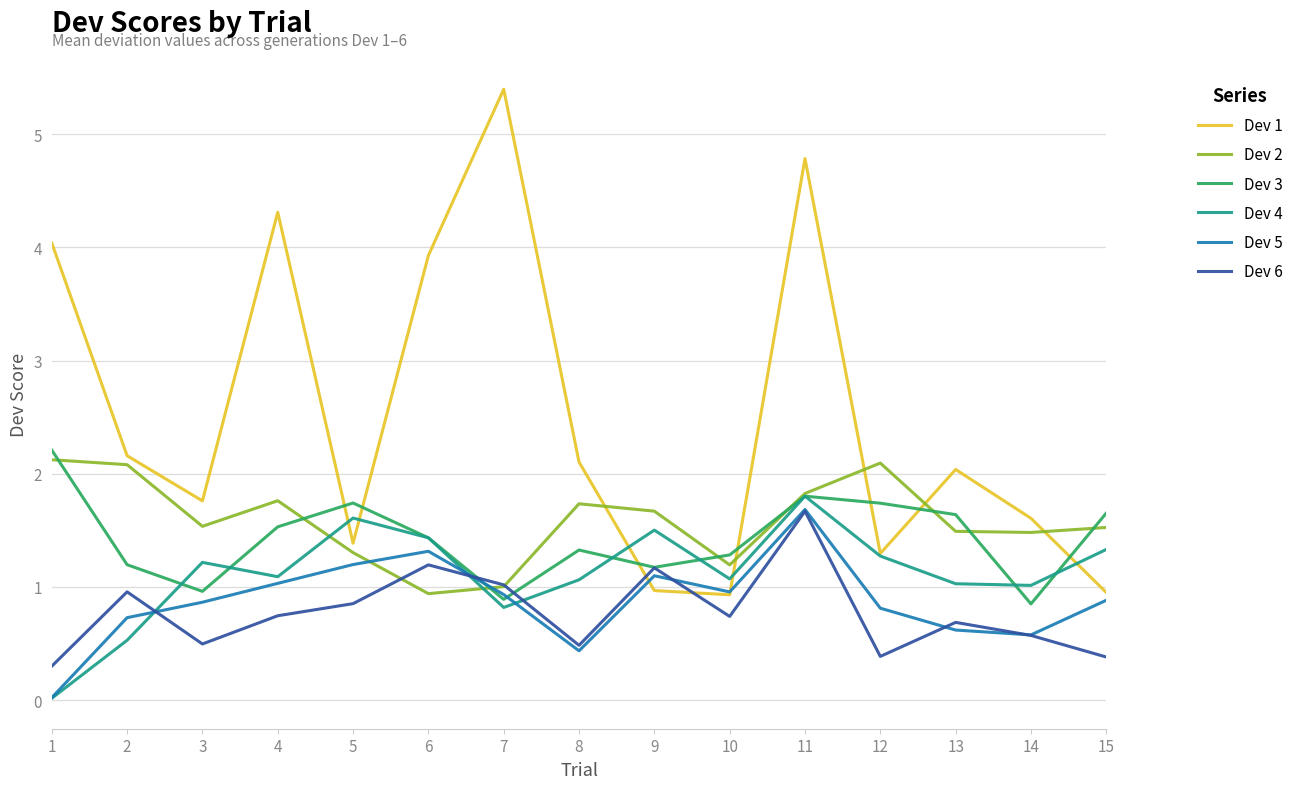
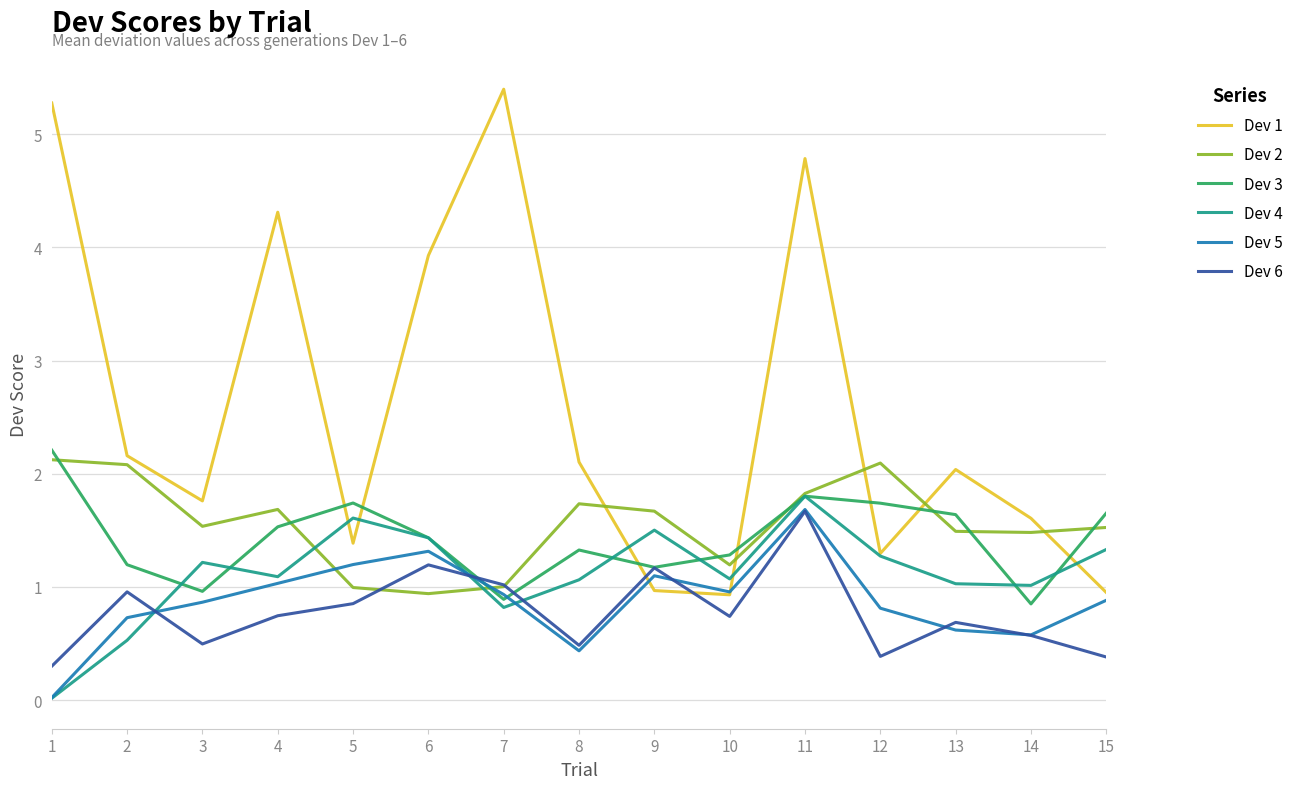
Dev 1, 1: 4.04 -> 5.28
Dev 2, 4: 1.76 -> 1.68
Dev 2, 5: 1.30 -> 0.99
